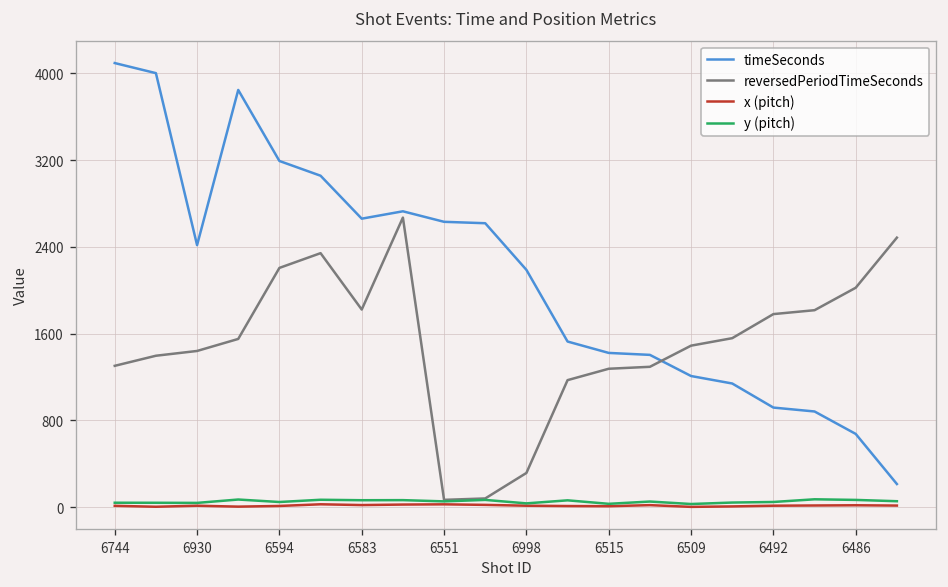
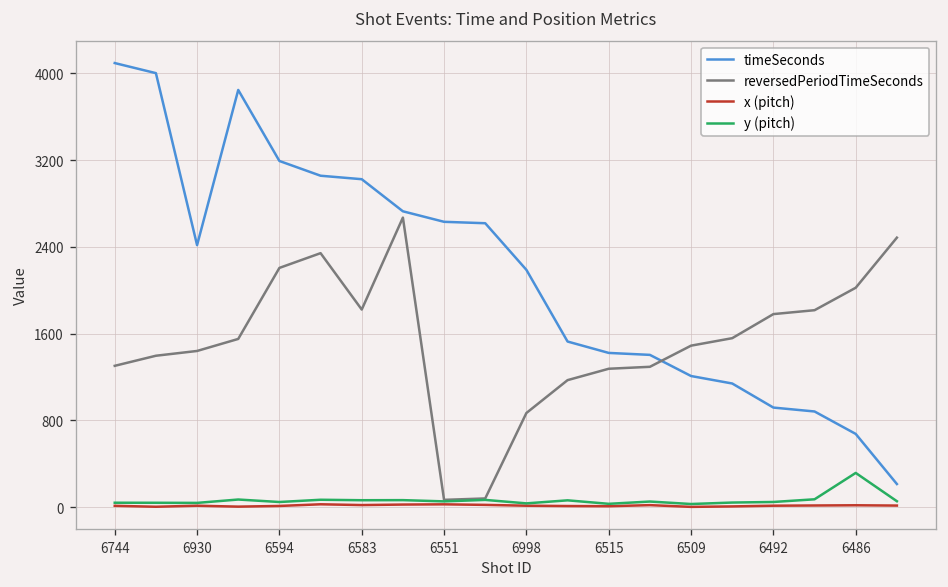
timeSeconds, 6583: 2700 -> 3000
reversedPeriodTimeSeconds, 6998: 300 -> 900
y (pitch), 6486: 100 -> 300
